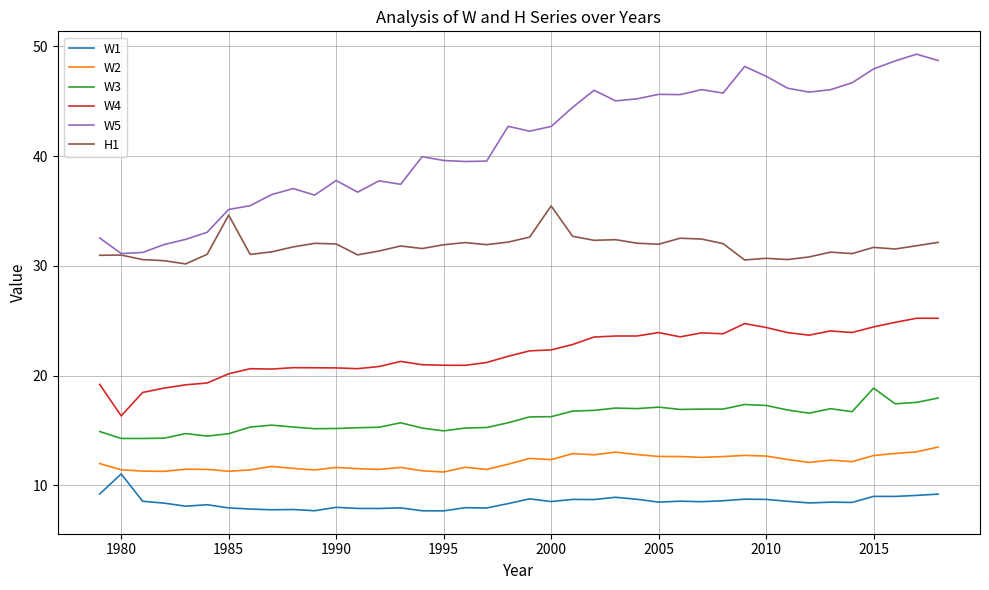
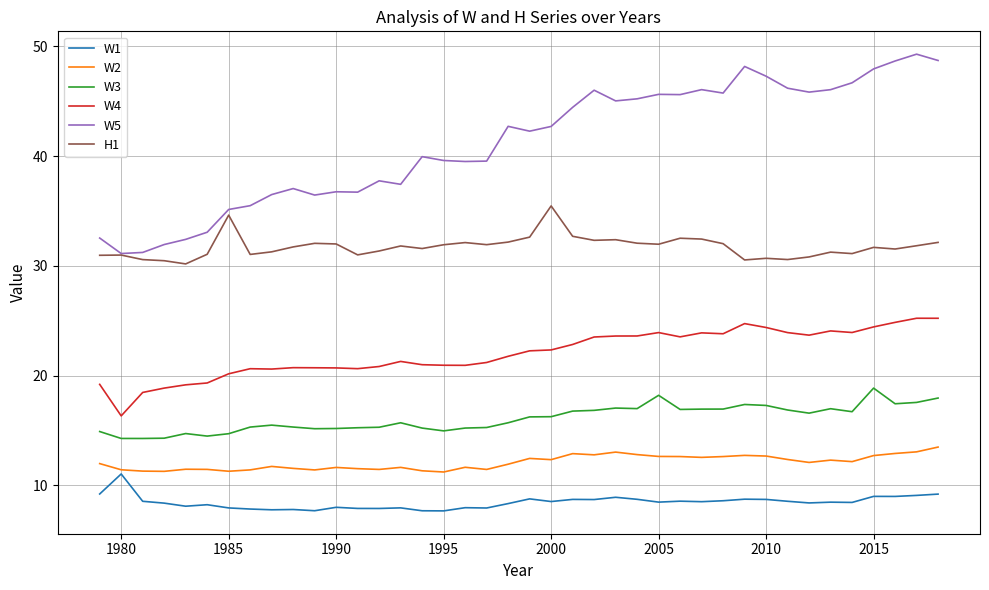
W5, 1990: 37.8 -> 36.8
W3, 2005: 17.1 -> 18.2
